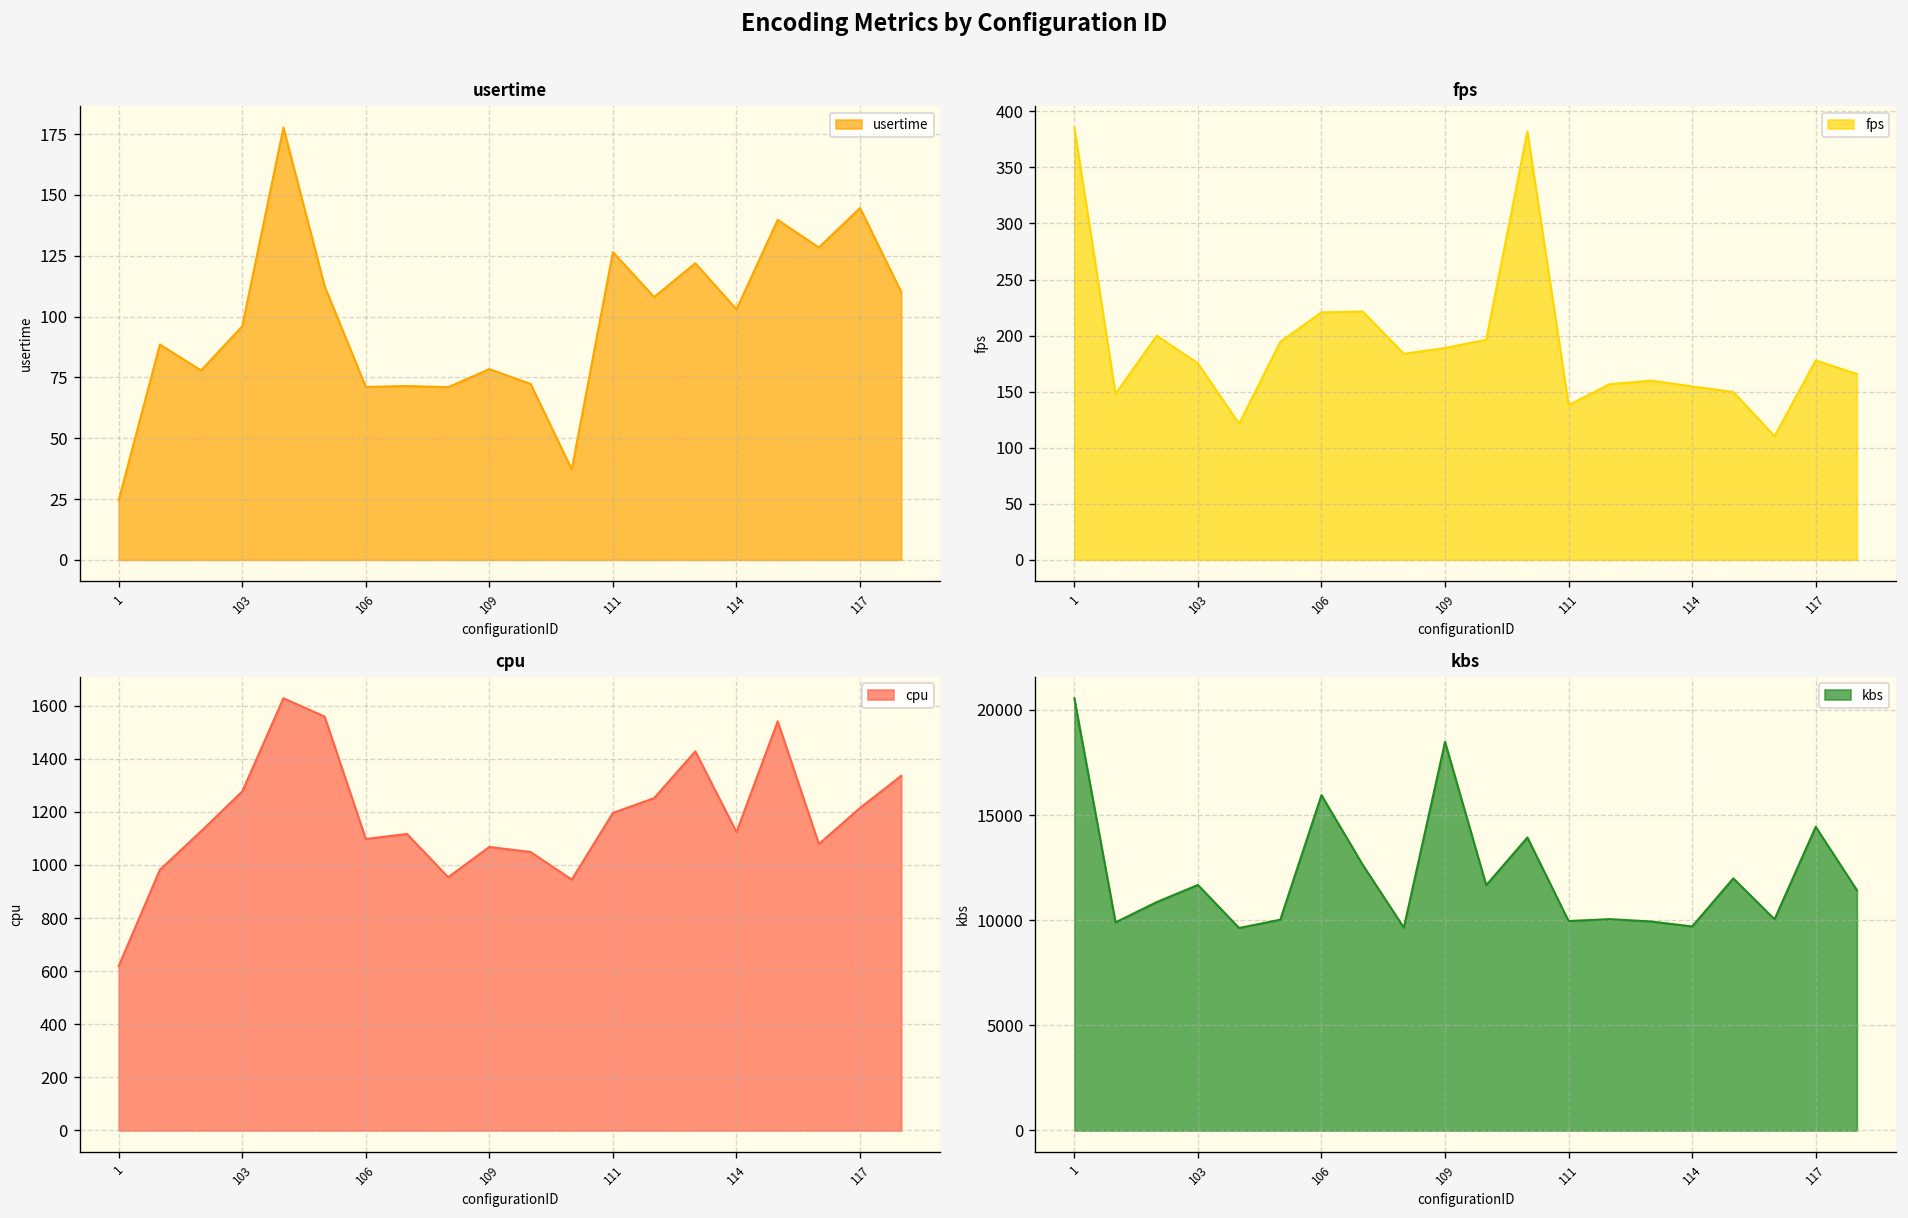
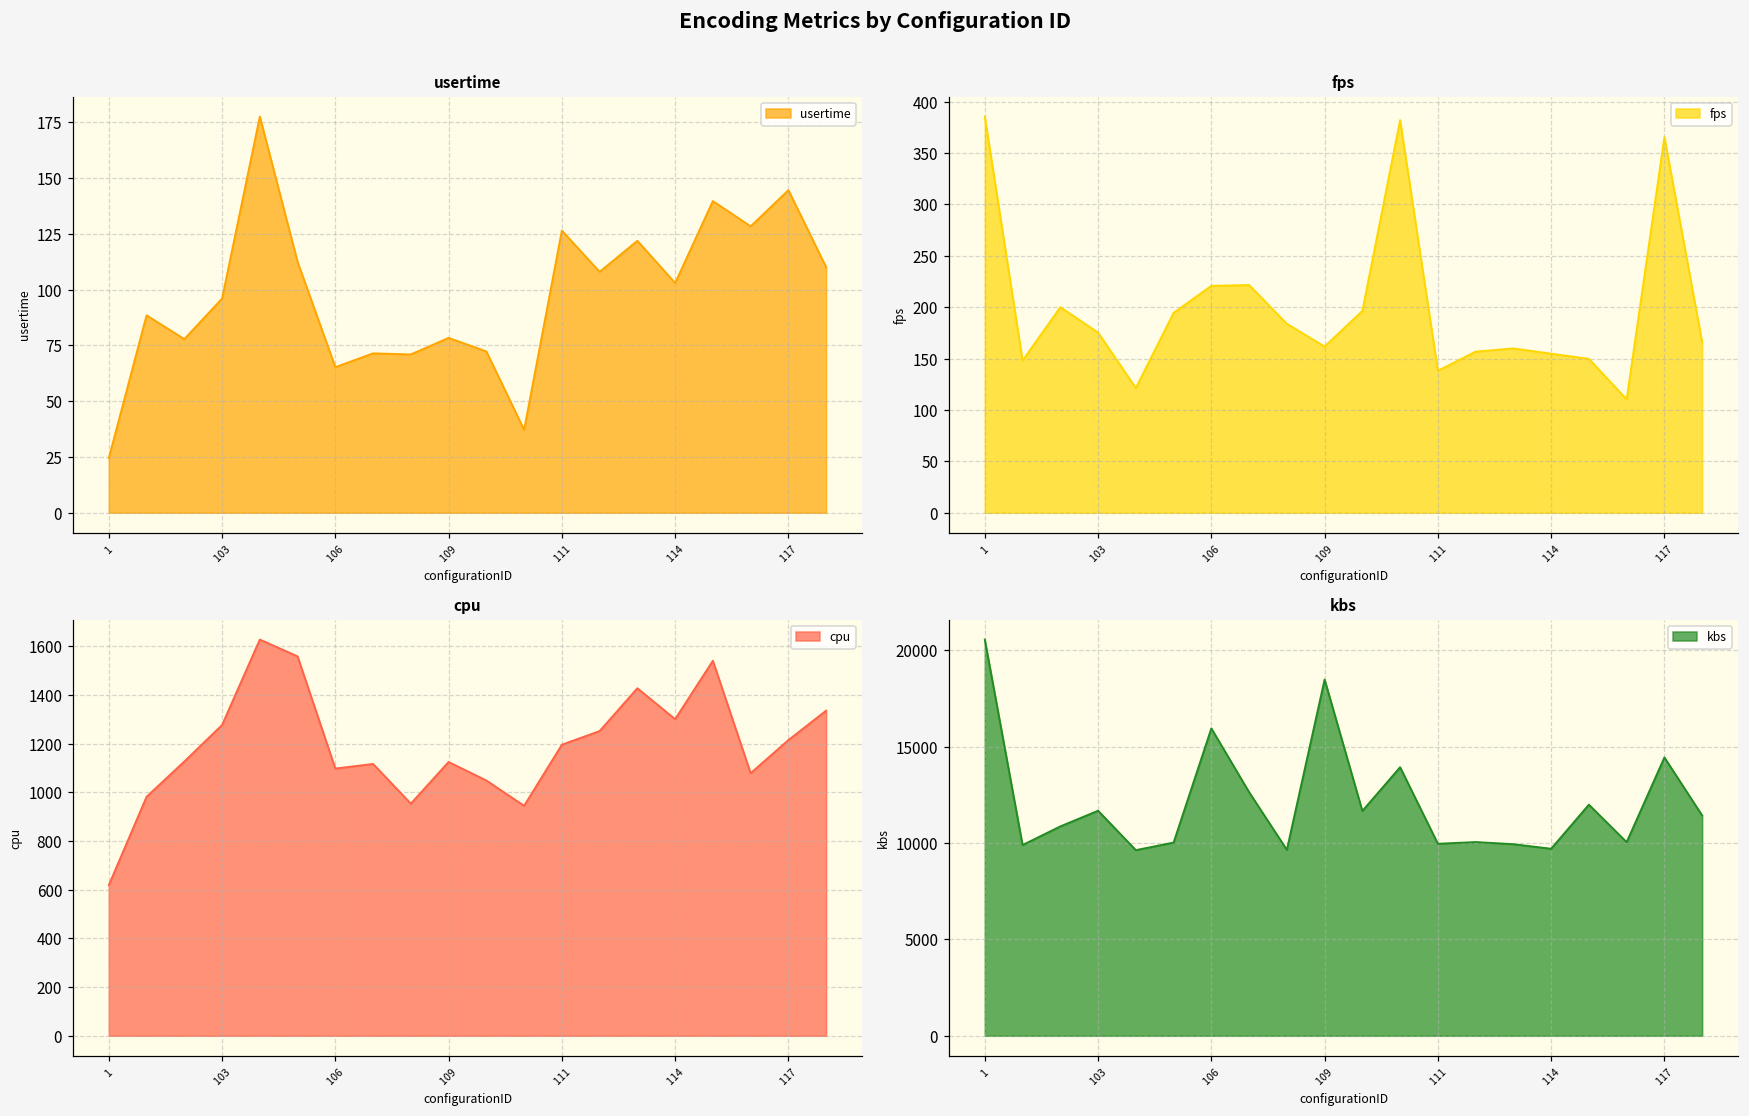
usertime, 106: 71 -> 65
fps, 109: 190 -> 160
fps, 117: 180 -> 370
cpu, 109: 1070 -> 1130
cpu, 114: 1120 -> 1300
